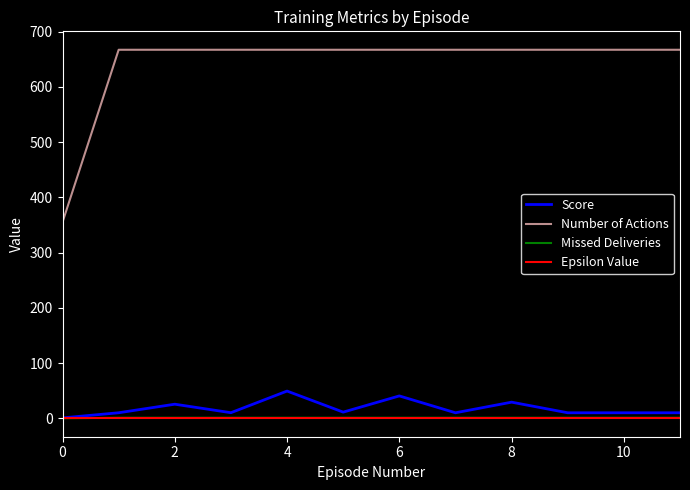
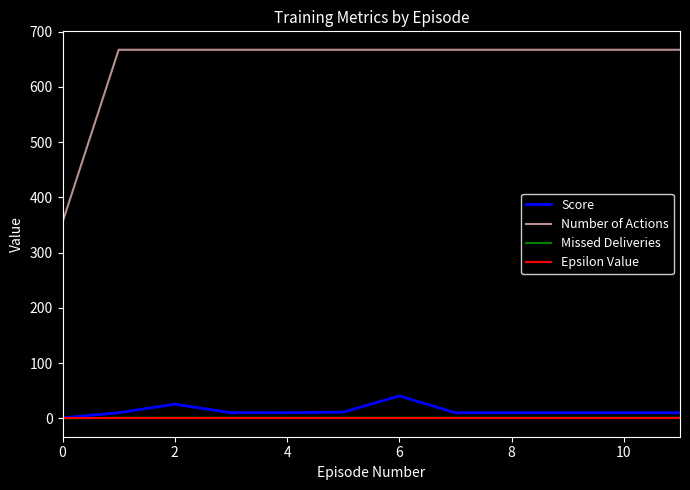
Score, 4: 50 -> 10
Score, 8: 30 -> 10
